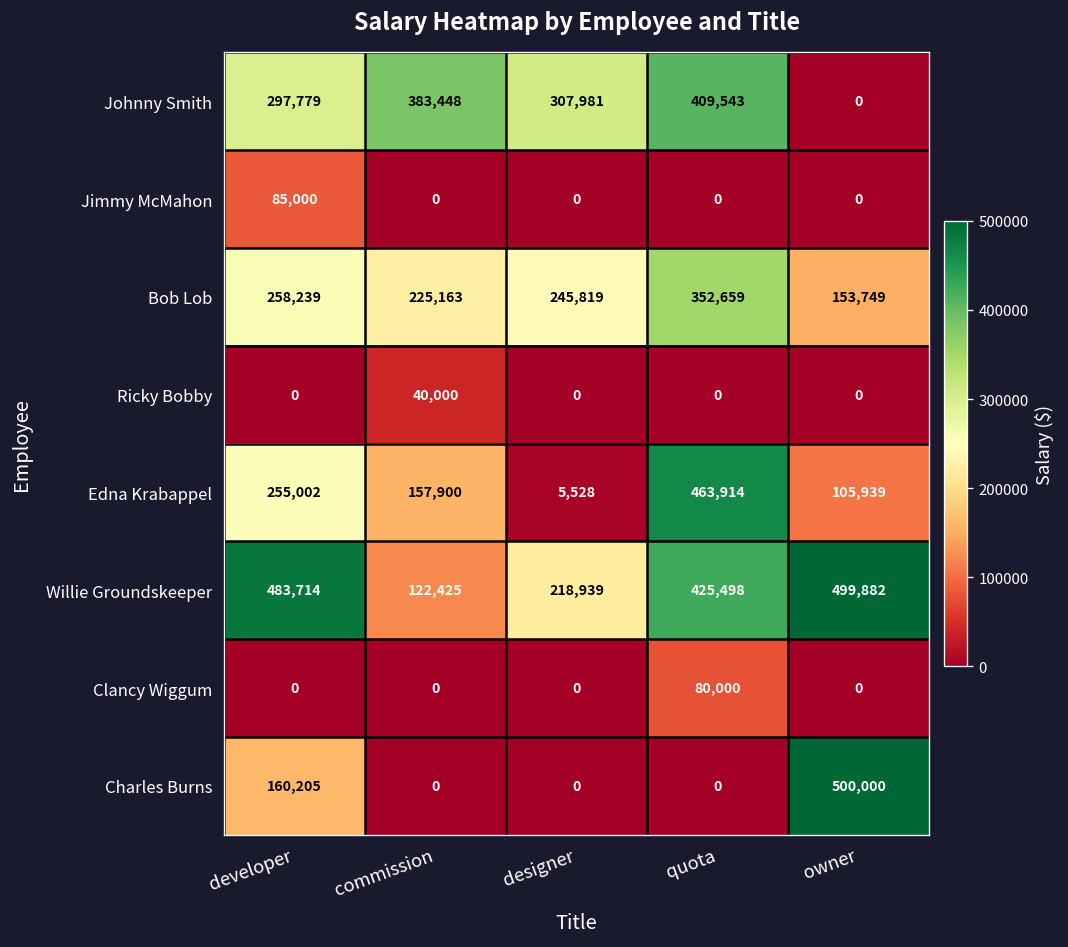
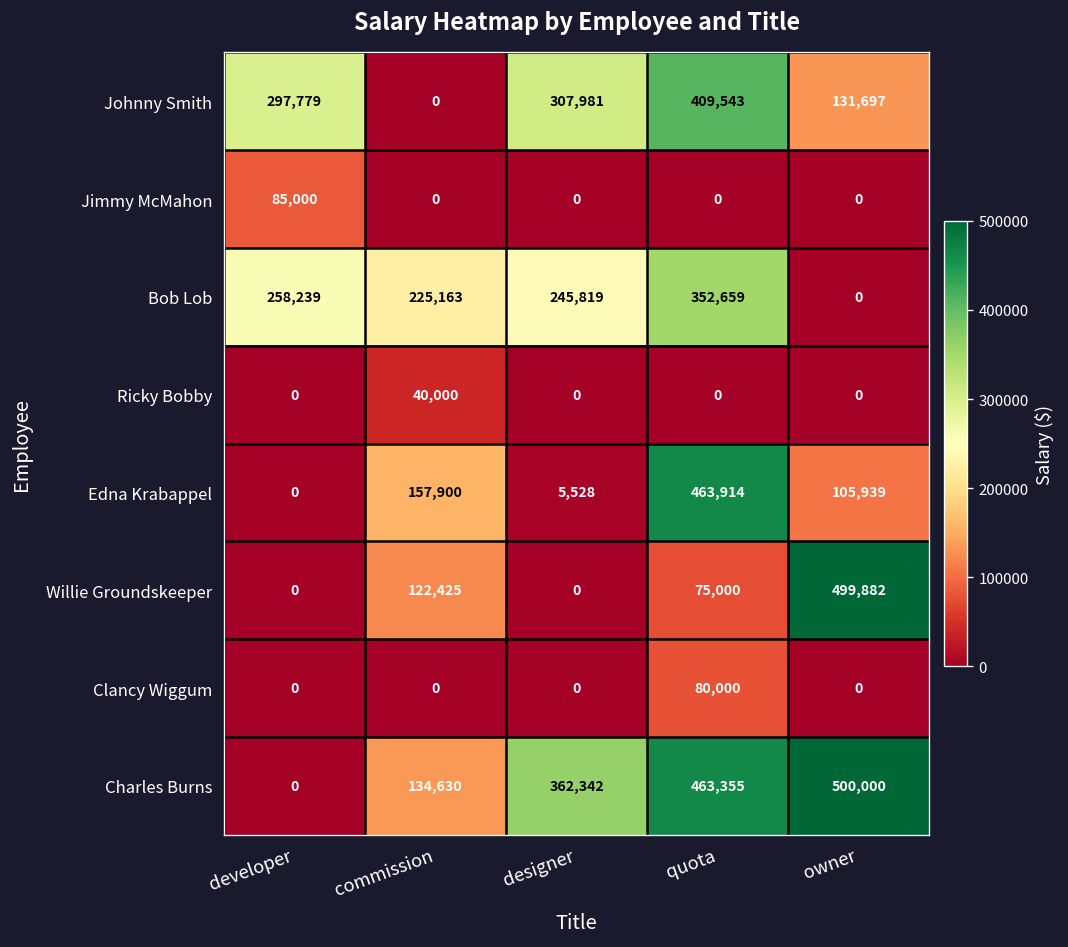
Johnny Smith, commission: 383,448 -> 0
Johnny Smith, owner: 0 -> 131,697
Bob Lob, owner: 153,749 -> 0
Edna Krabappel, developer: 255,002 -> 0
Willie Groundskeeper, developer: 483,714 -> 0
Willie Groundskeeper, designer: 218,939 -> 0
Willie Groundskeeper, quota: 425,498 -> 75,000
Charles Burns, developer: 160,205 -> 0
Charles Burns, commission: 0 -> 134,630
Charles Burns, designer: 0 -> 362,342
Charles Burns, quota: 0 -> 463,355
